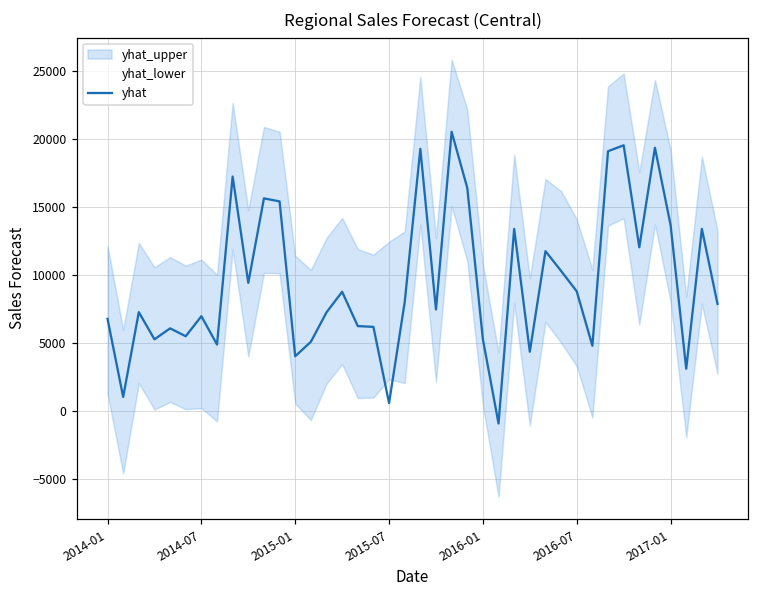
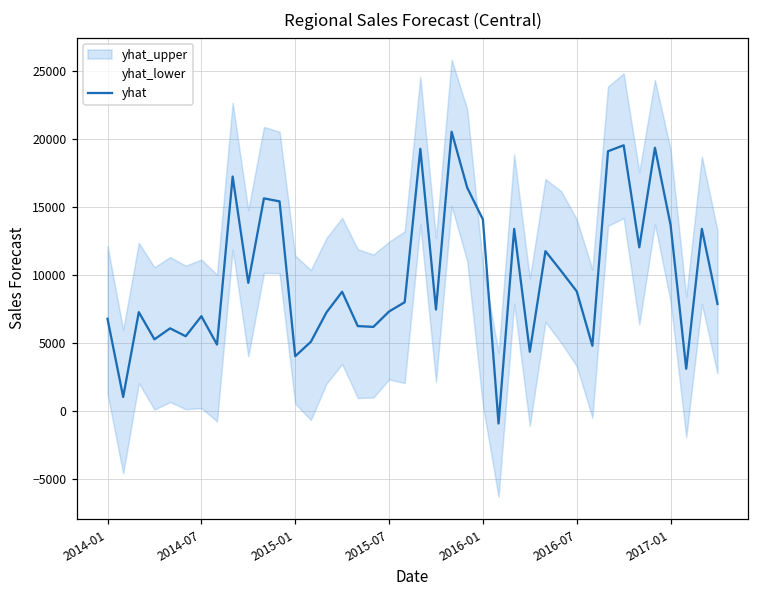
yhat, 2015-07: 600 -> 7300
yhat, 2016-01: 5300 -> 14100
